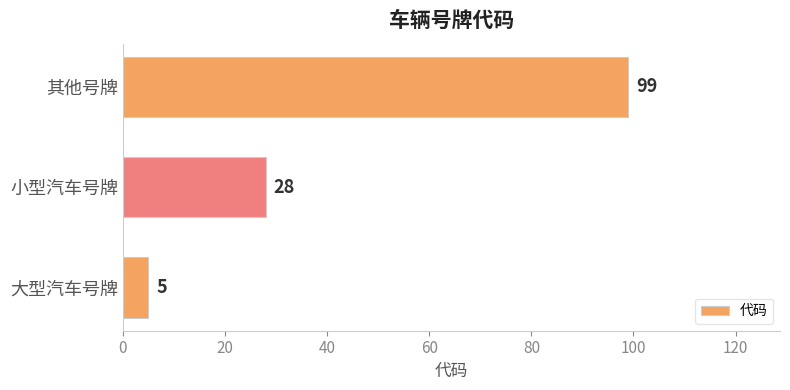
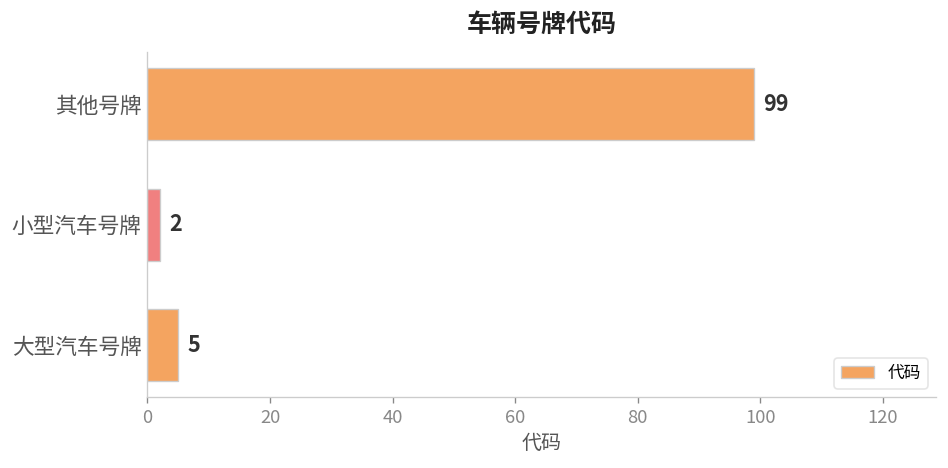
小型汽车号牌: 28 -> 2
